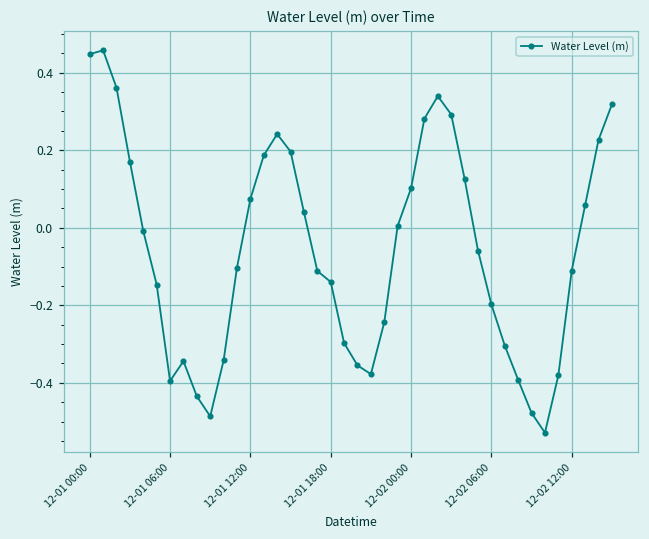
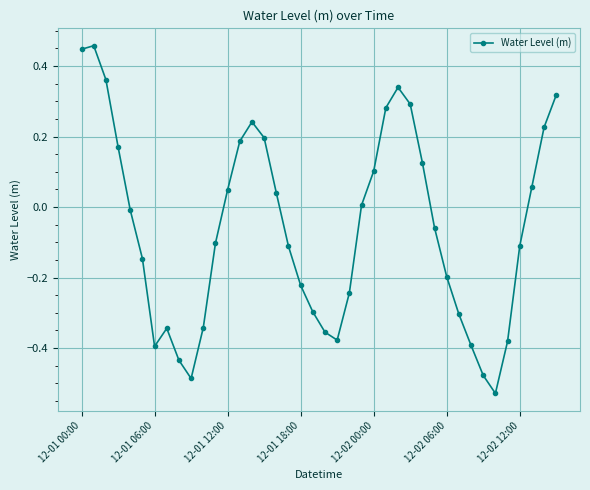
12-01 12:00: 0.07 -> 0.05
12-01 18:00: -0.14 -> -0.22
